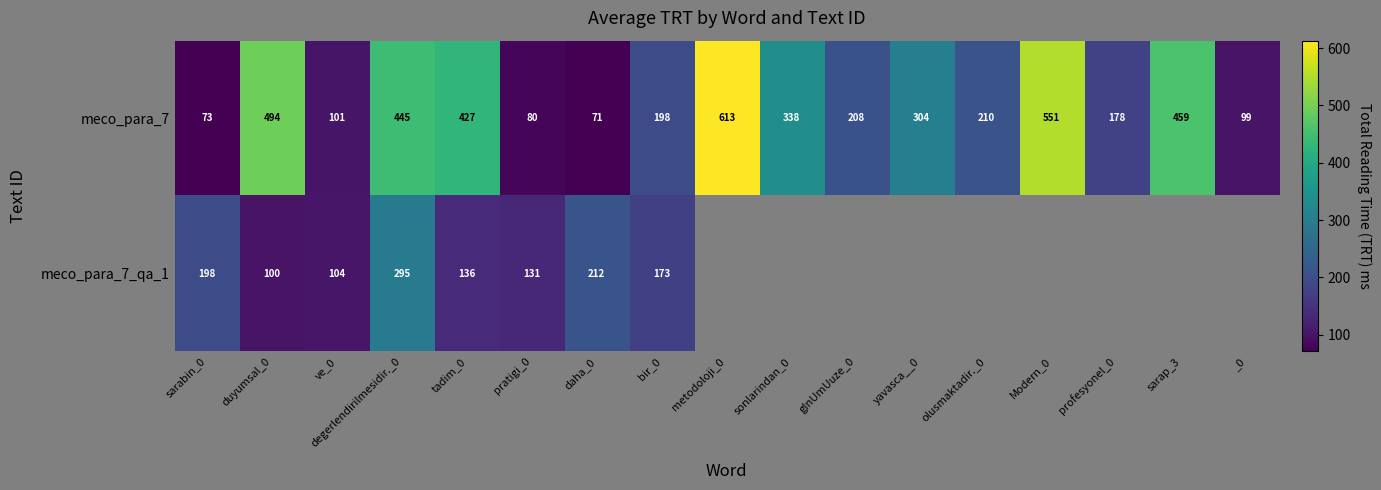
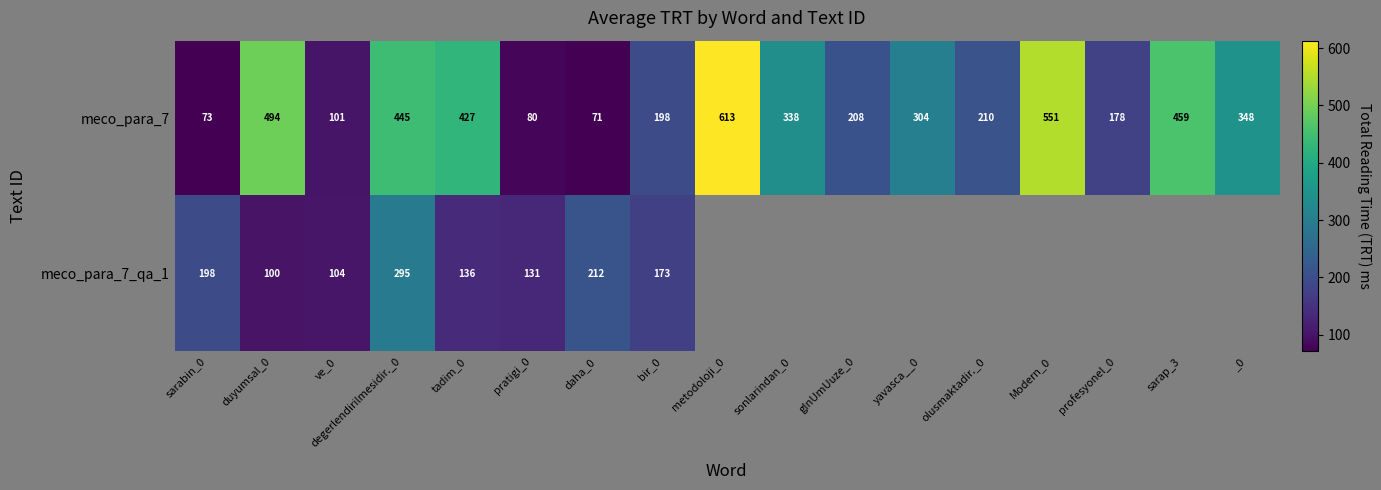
meco_para_7, _0: 99 -> 348
